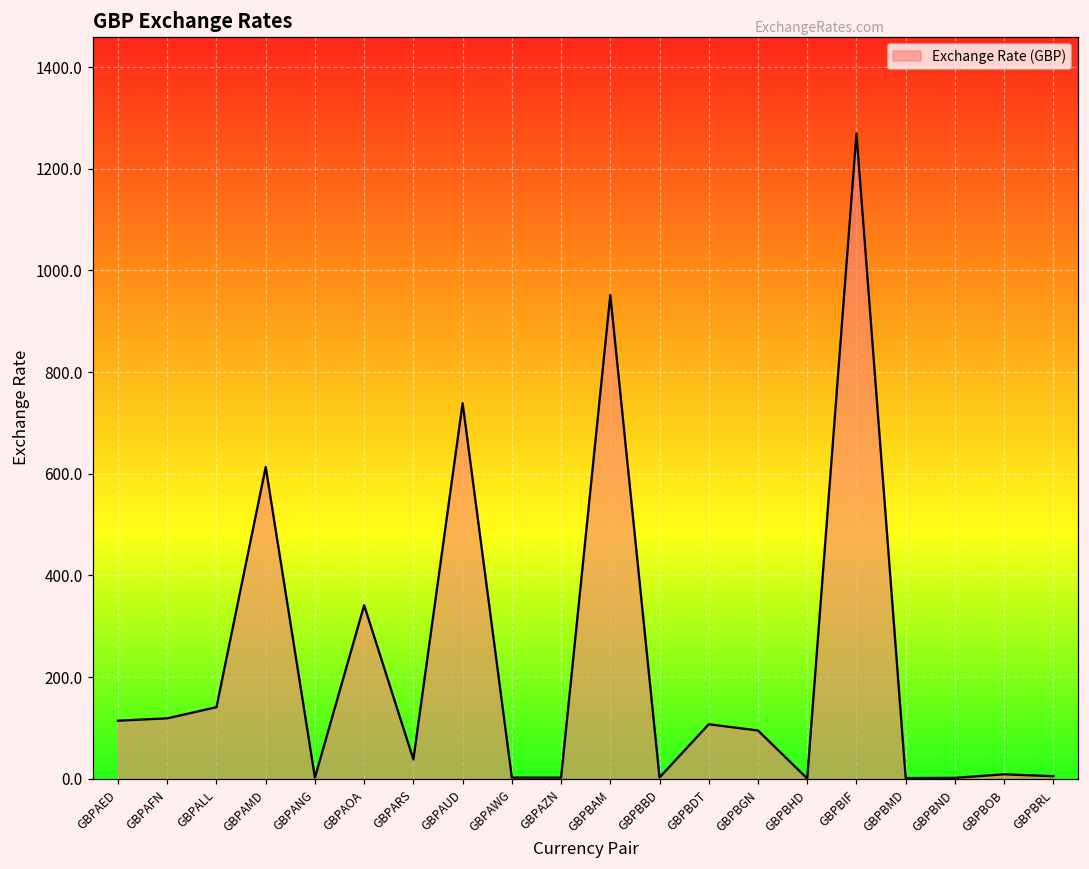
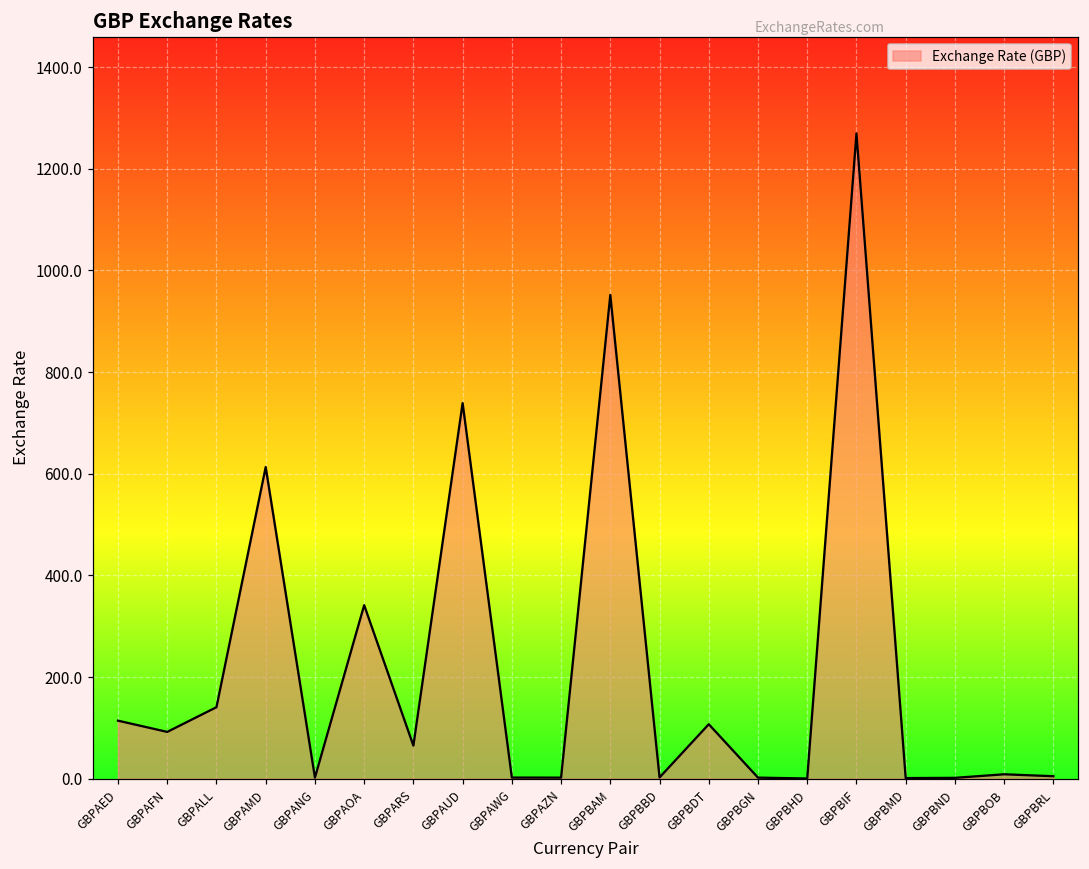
GBPAFN: 120 -> 90
GBPARS: 40 -> 70
GBPBGN: 90 -> 0
